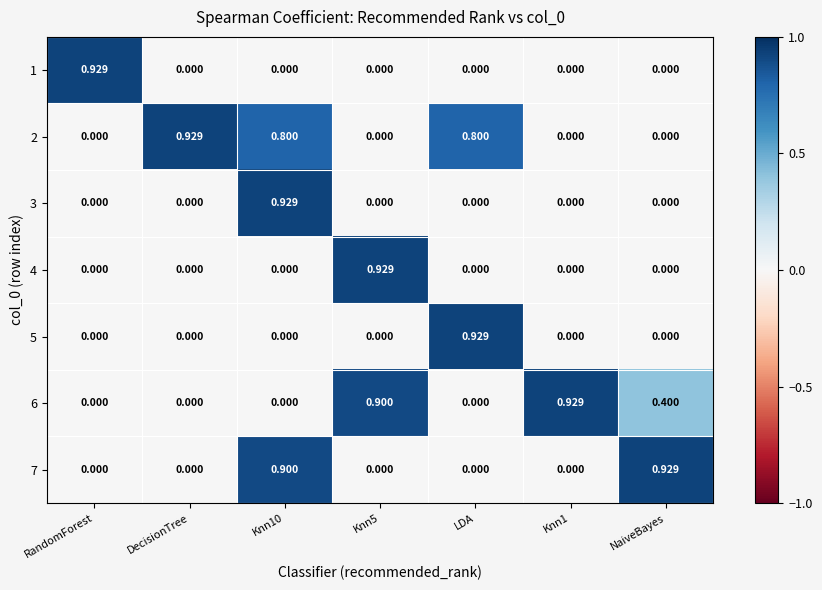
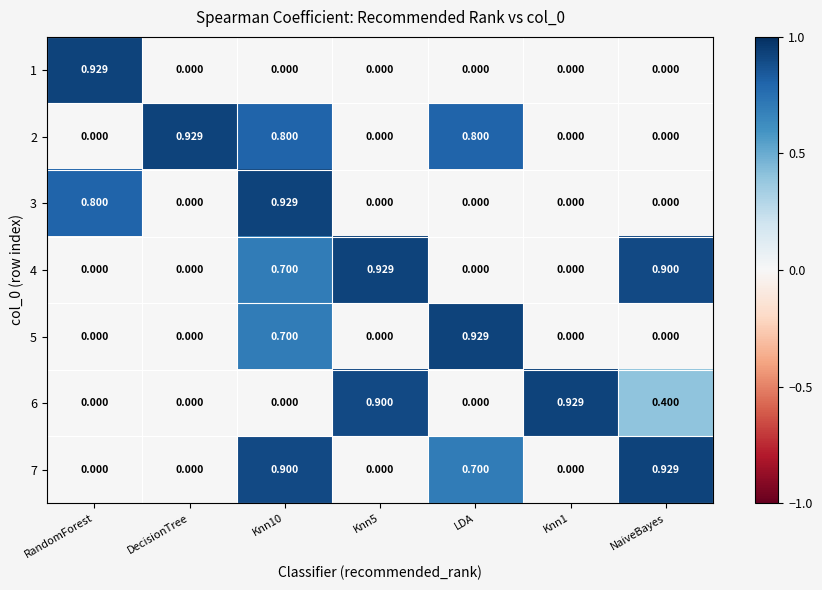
3, RandomForest: 0.000 -> 0.800
4, Knn10: 0.000 -> 0.700
4, NaiveBayes: 0.000 -> 0.900
5, Knn10: 0.000 -> 0.700
7, LDA: 0.000 -> 0.700
